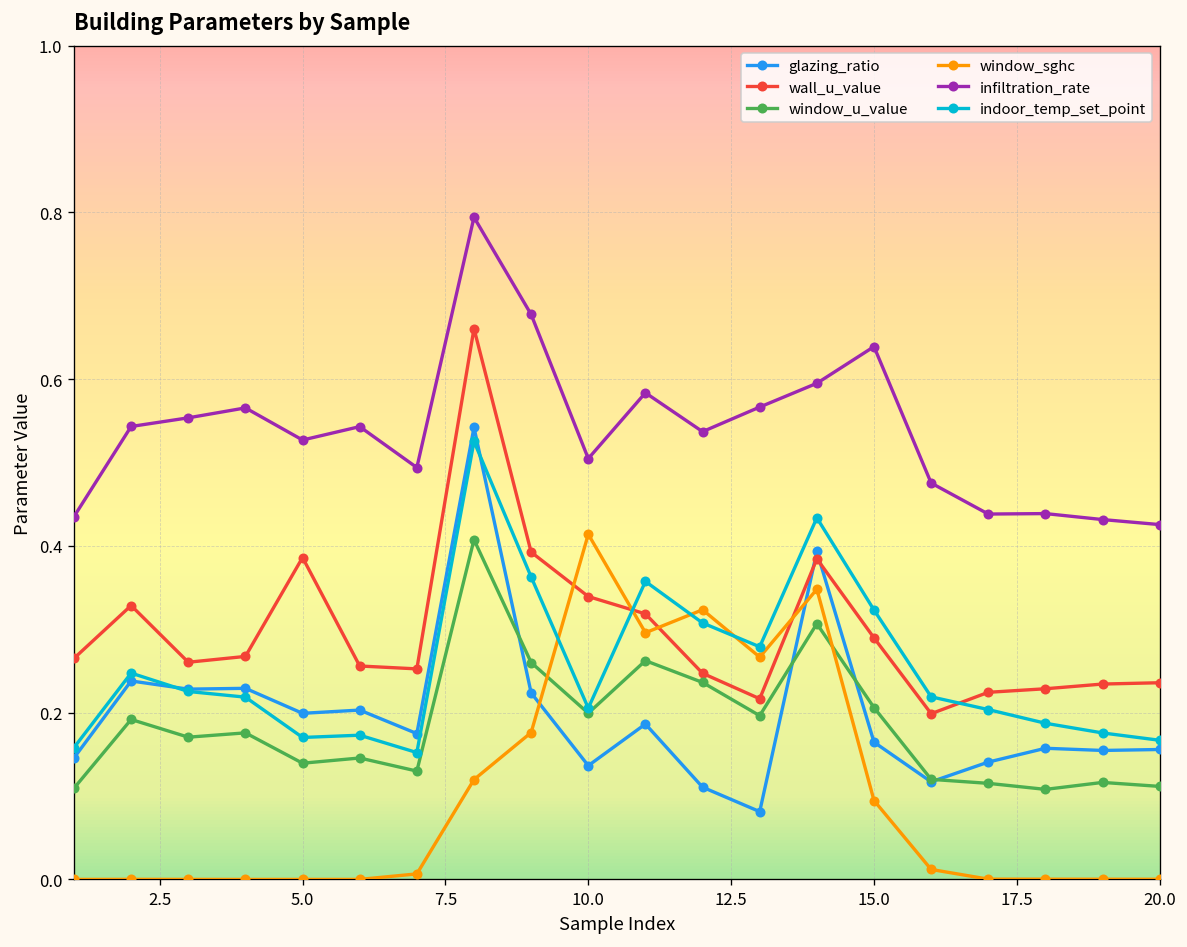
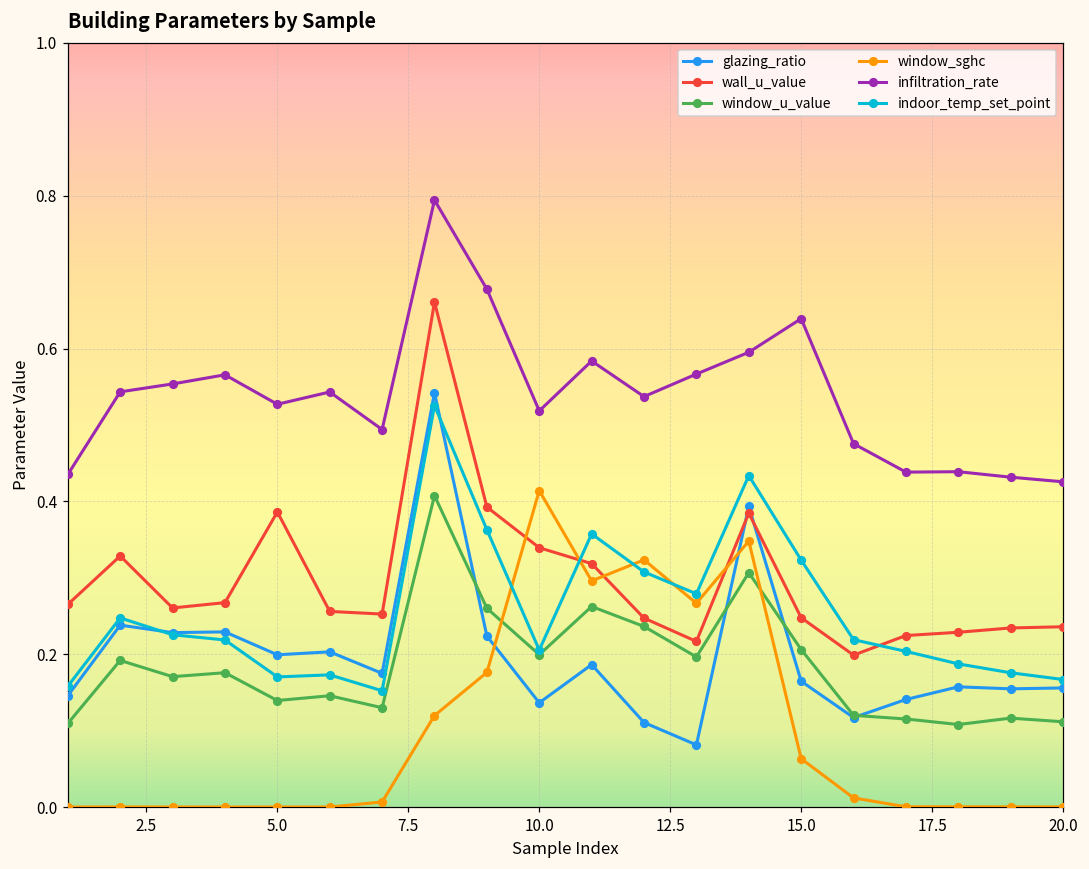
infiltration_rate, 10.0: 0.50 -> 0.52
wall_u_value, 15.0: 0.29 -> 0.25
window_sghc, 15.0: 0.09 -> 0.06
